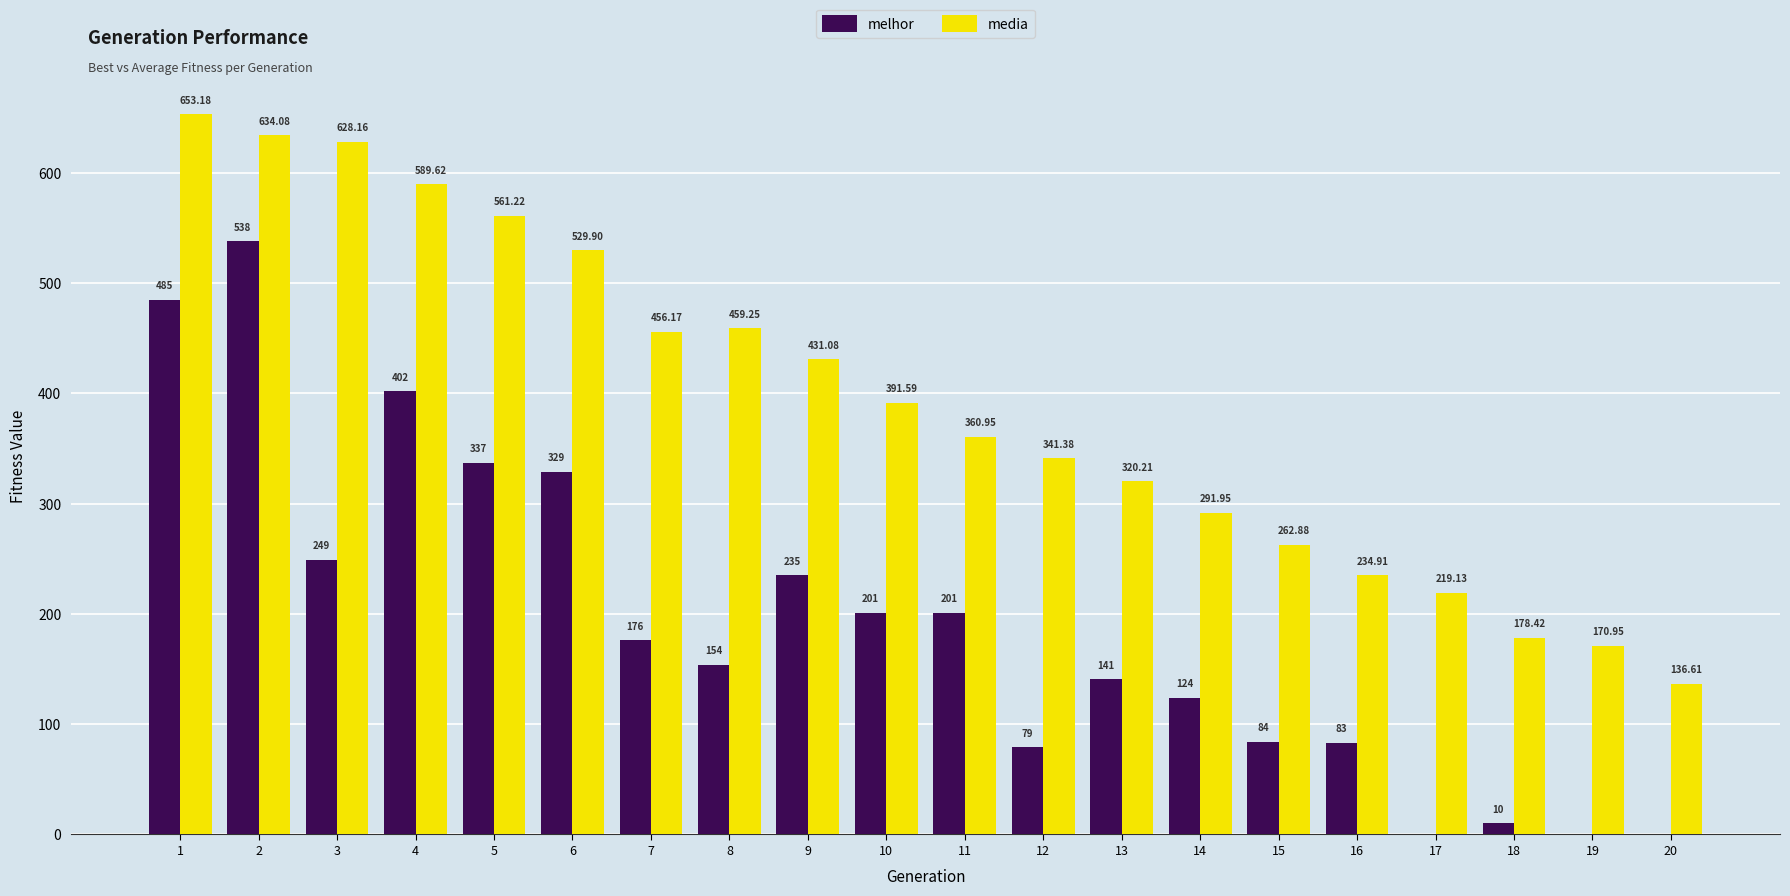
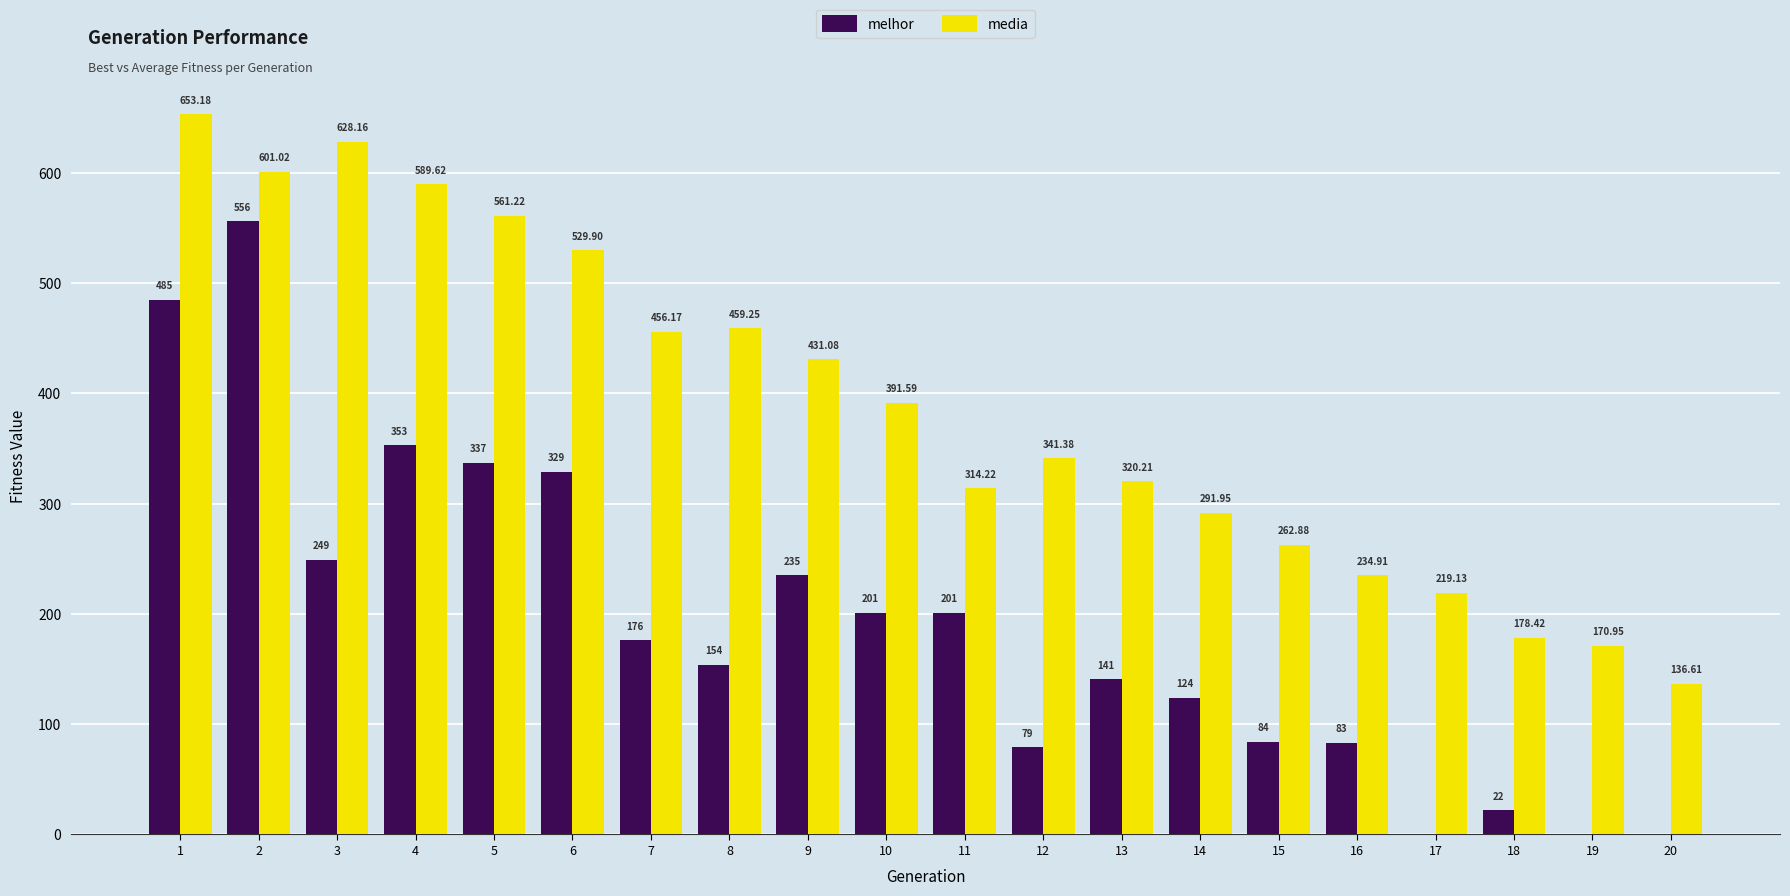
melhor, 2: 538 -> 556
media, 2: 634.08 -> 601.02
melhor, 4: 402 -> 353
media, 11: 360.95 -> 314.22
melhor, 18: 10 -> 22
